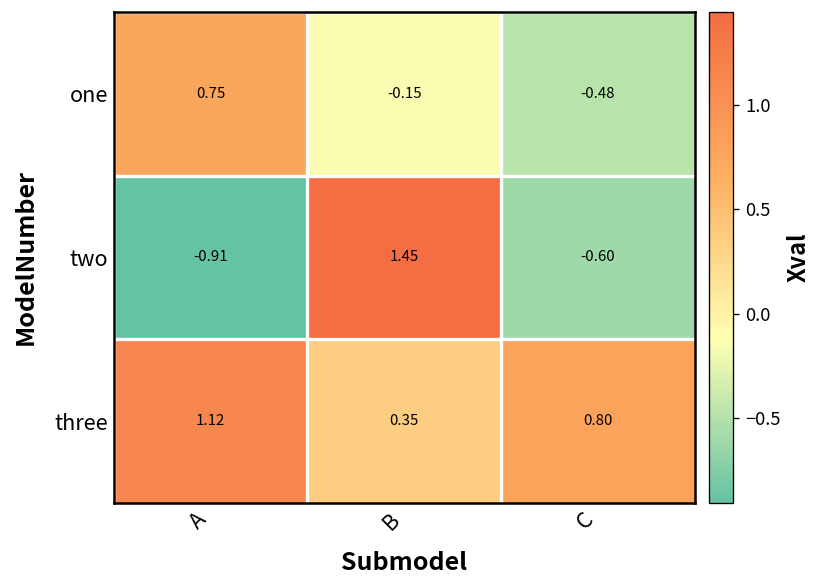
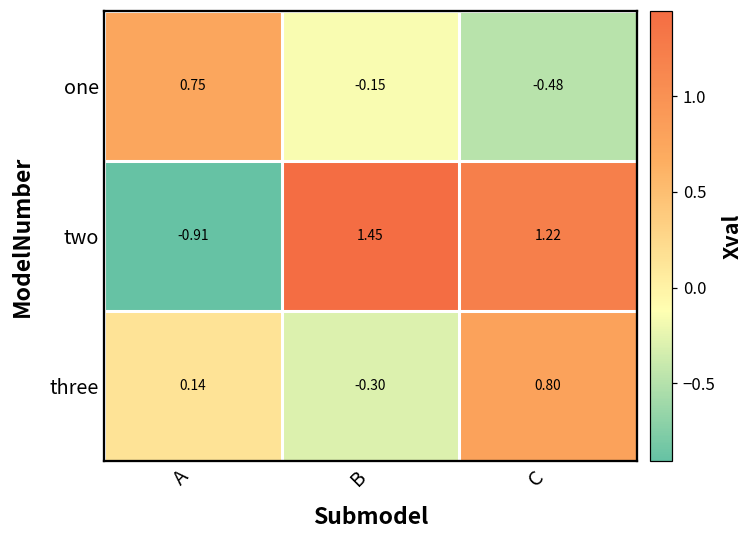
two, C: -0.60 -> 1.22
three, A: 1.12 -> 0.14
three, B: 0.35 -> -0.30
